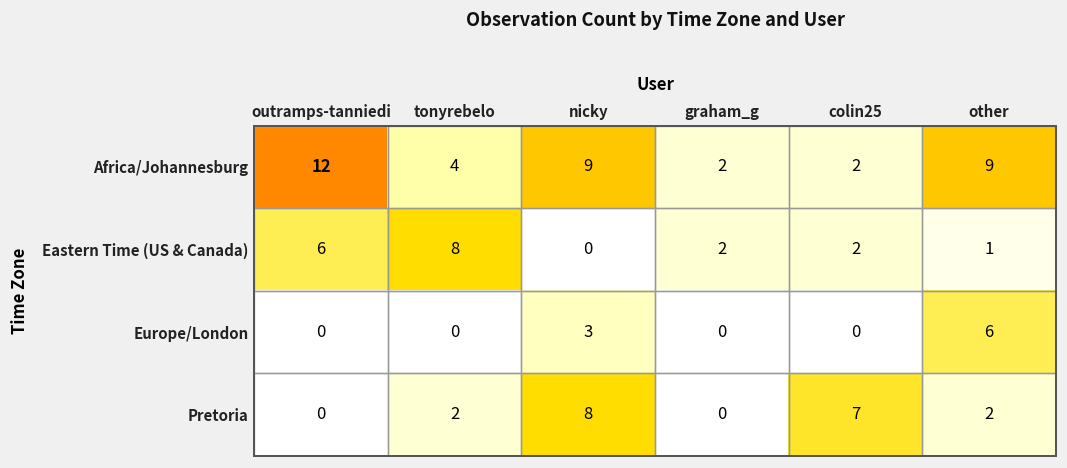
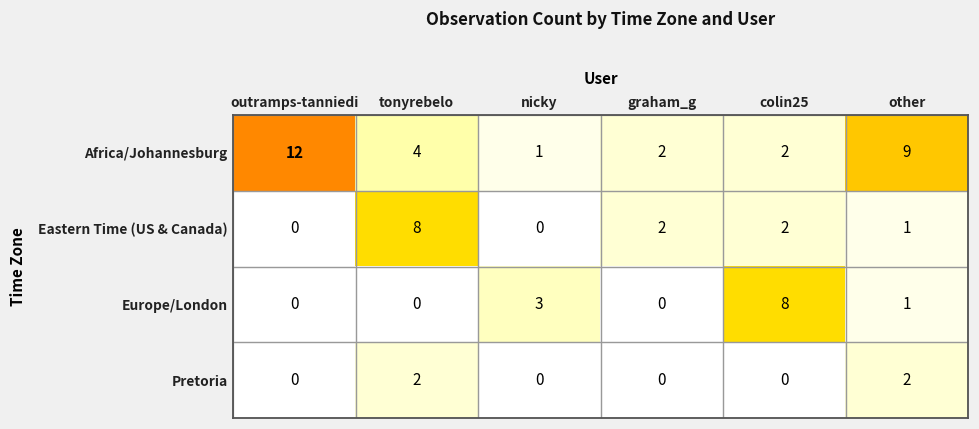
Africa/Johannesburg, nicky: 9 -> 1
Eastern Time (US & Canada), outramps-tanniedi: 6 -> 0
Europe/London, colin25: 0 -> 8
Europe/London, other: 6 -> 1
Pretoria, nicky: 8 -> 0
Pretoria, colin25: 7 -> 0
